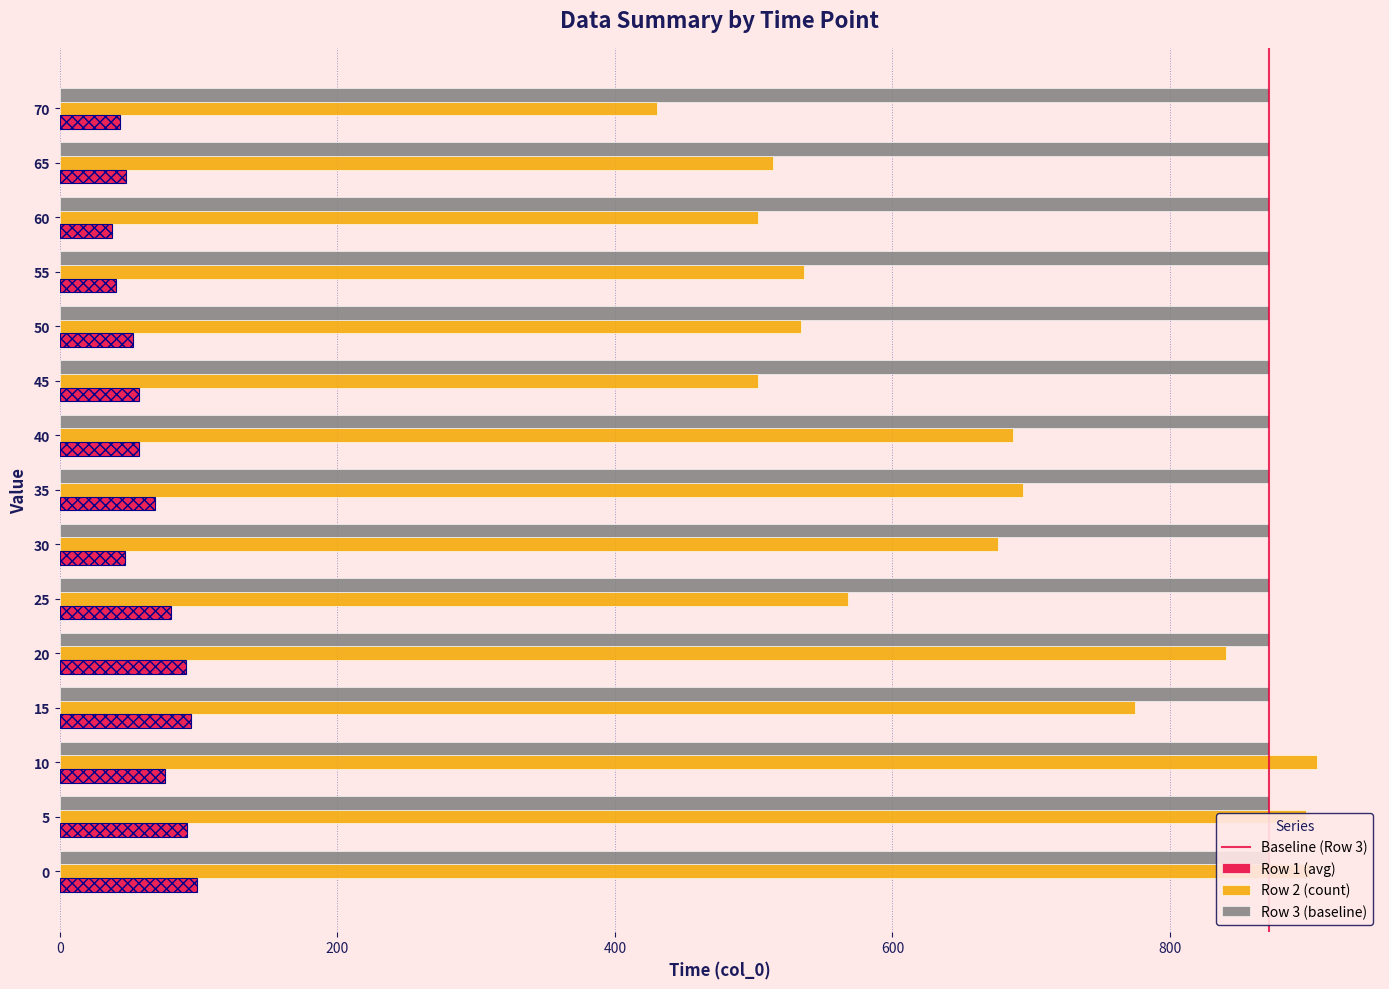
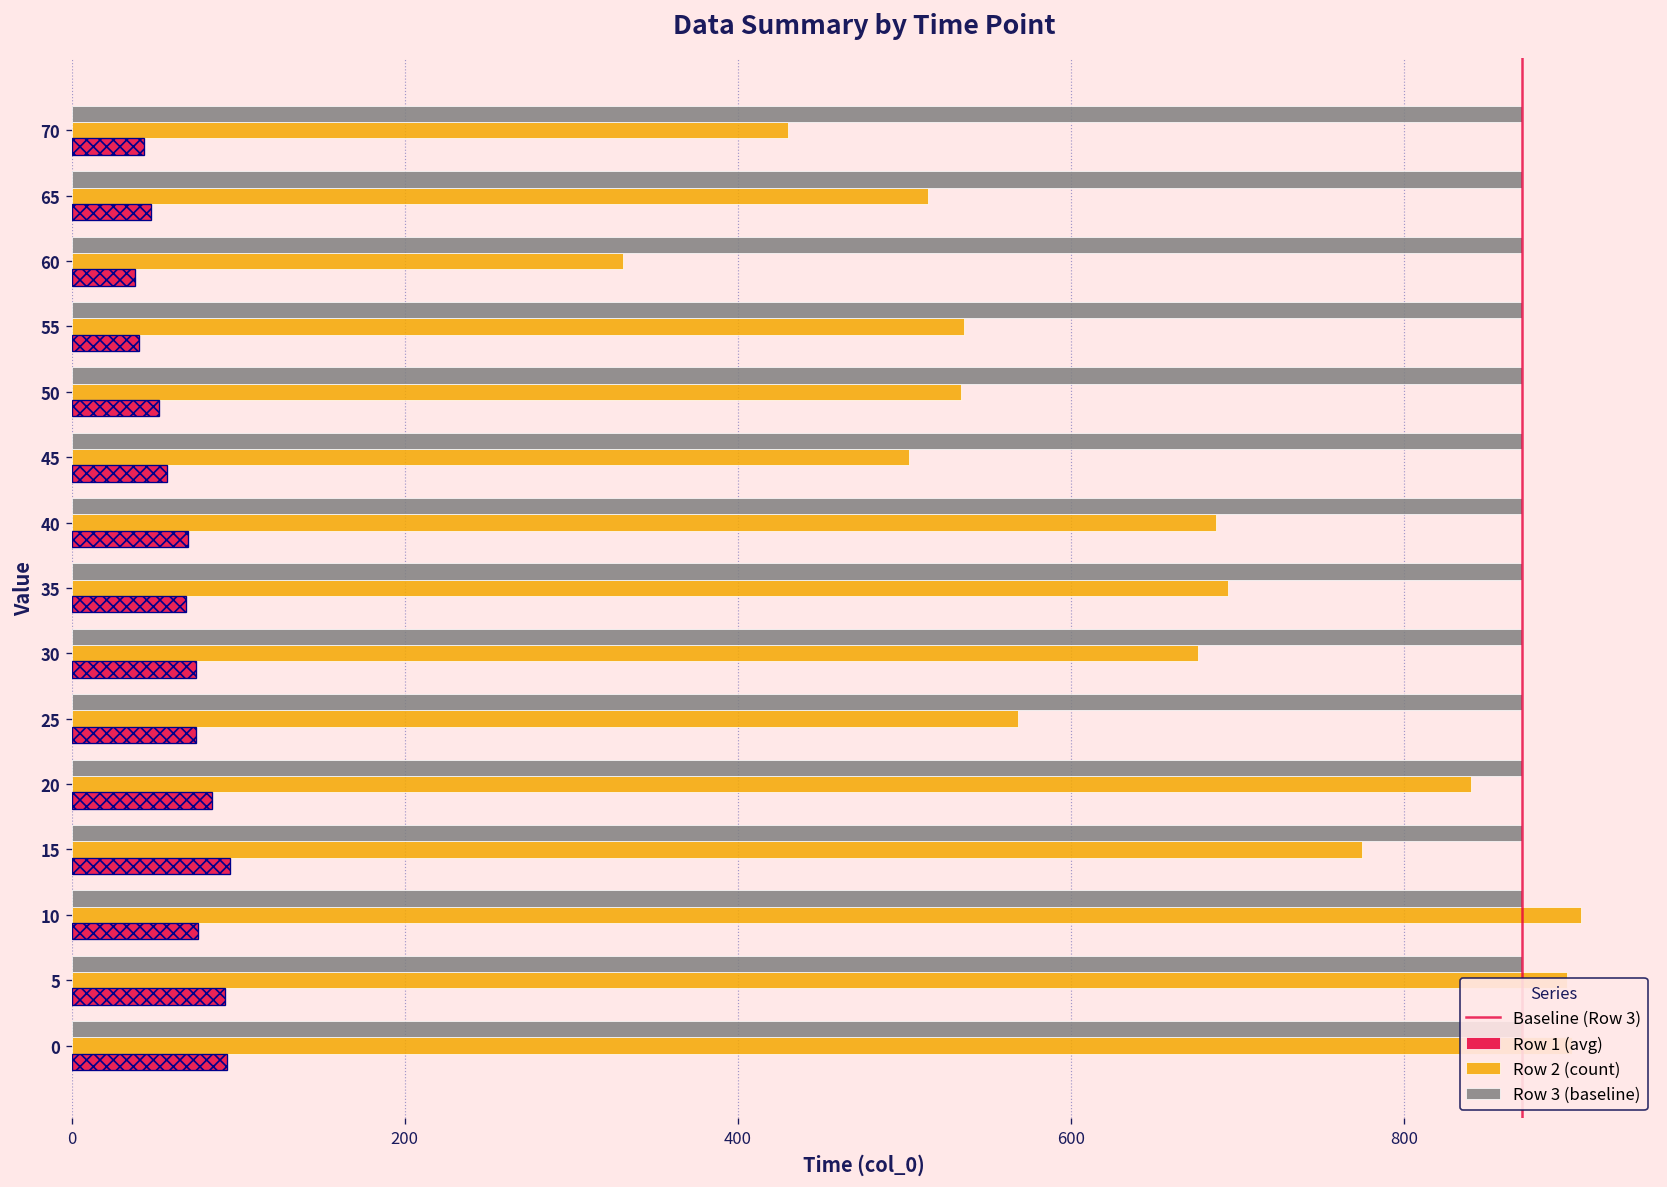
Row 2 (count), 60: 503 -> 331
Row 1 (avg), 40: 57 -> 70
Row 1 (avg), 30: 47 -> 75
Row 1 (avg), 25: 80 -> 75
Row 1 (avg), 20: 91 -> 84
Row 1 (avg), 0: 99 -> 93
